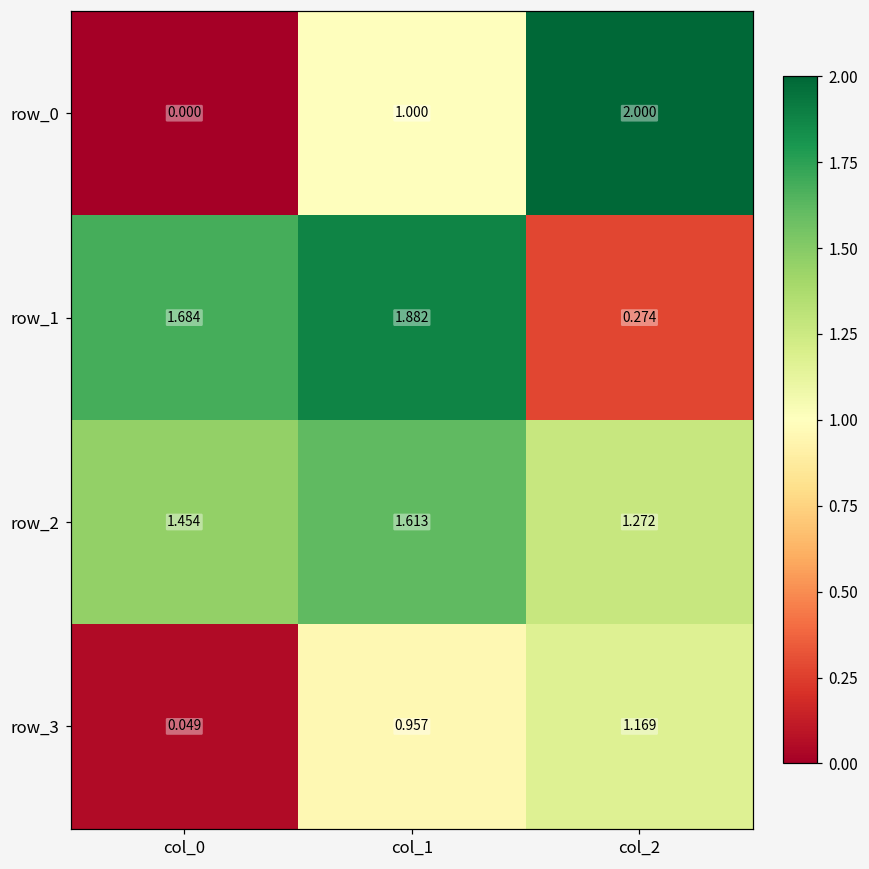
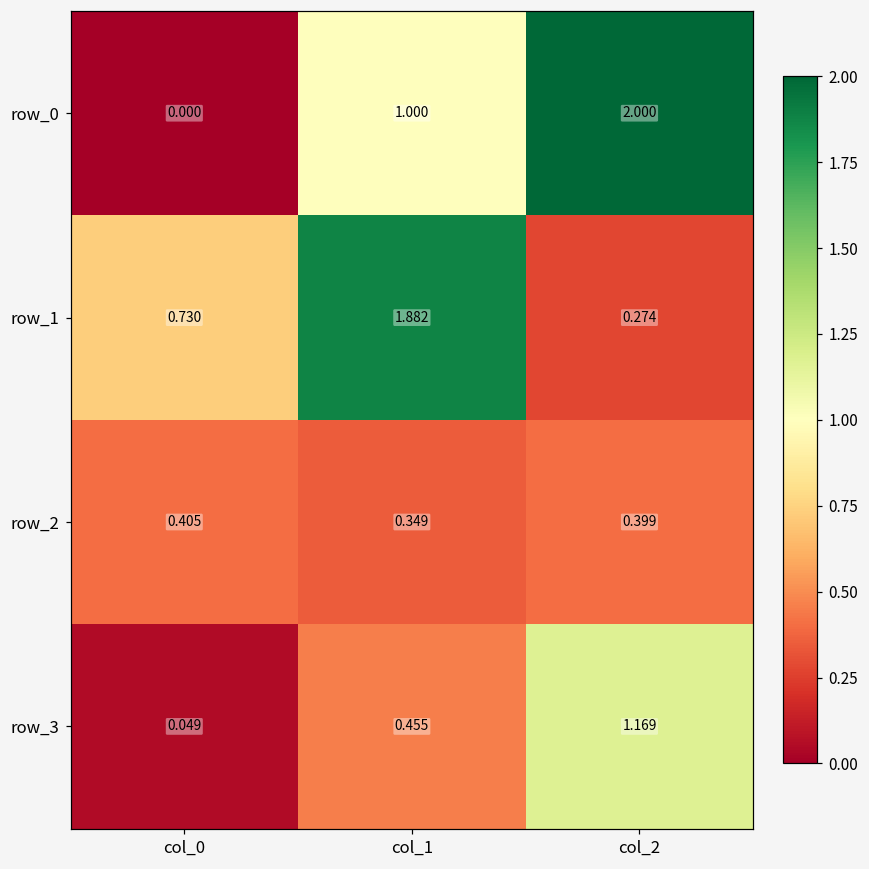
row_1, col_0: 1.684 -> 0.730
row_2, col_0: 1.454 -> 0.405
row_2, col_1: 1.613 -> 0.349
row_2, col_2: 1.272 -> 0.399
row_3, col_1: 0.957 -> 0.455
